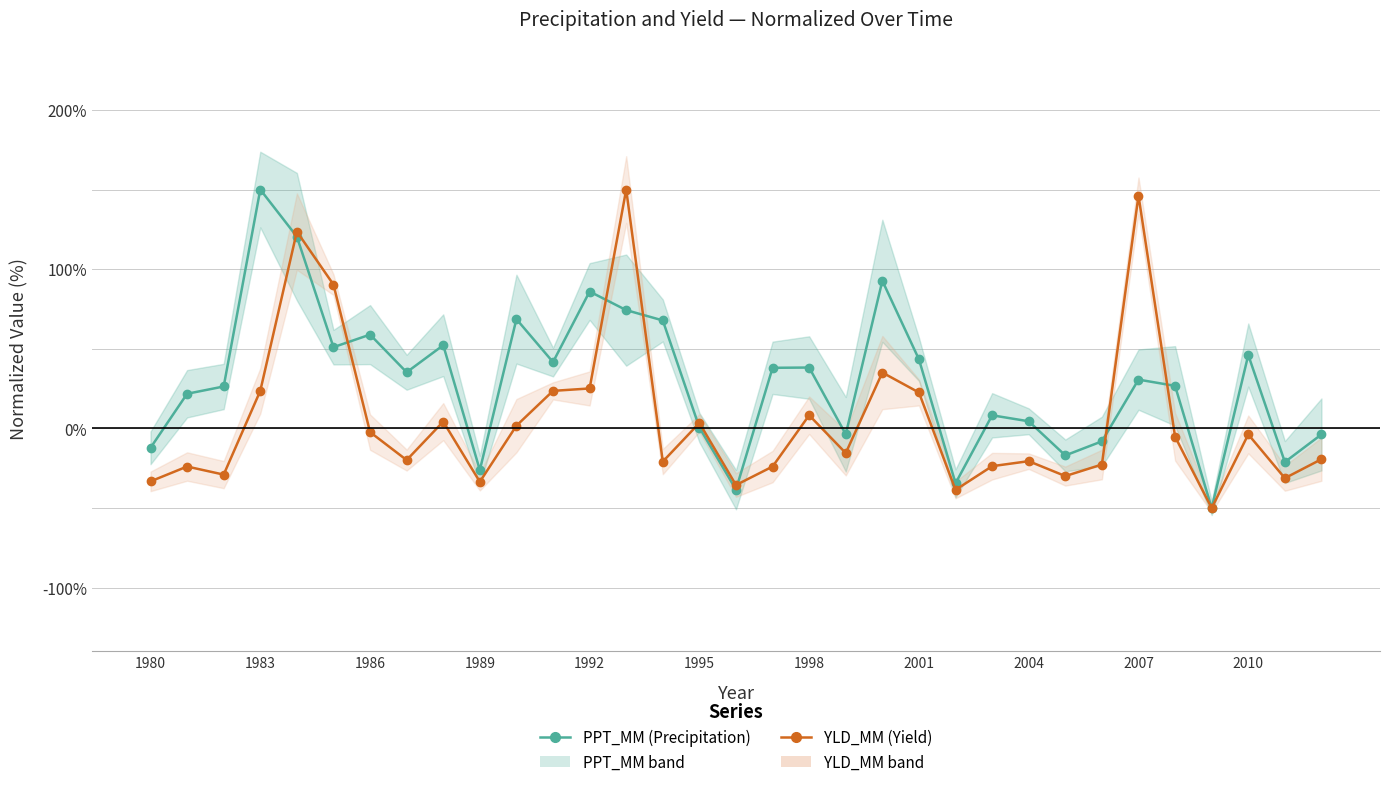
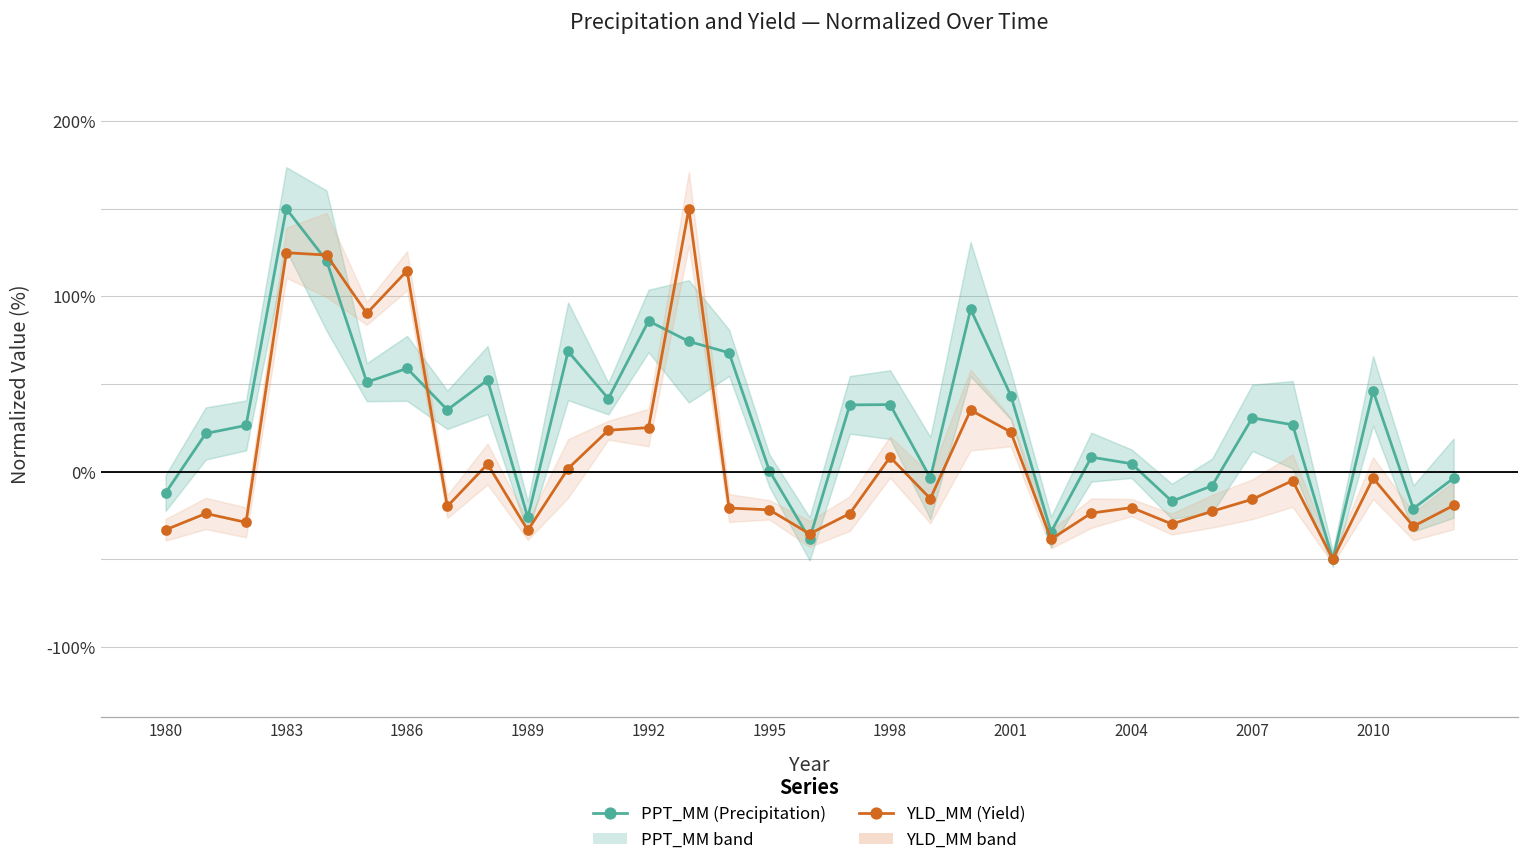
YLD_MM (Yield), 1983: 24% -> 125%
YLD_MM (Yield), 1986: -2% -> 115%
YLD_MM (Yield), 1995: 3% -> -22%
YLD_MM (Yield), 2007: 146% -> -16%
